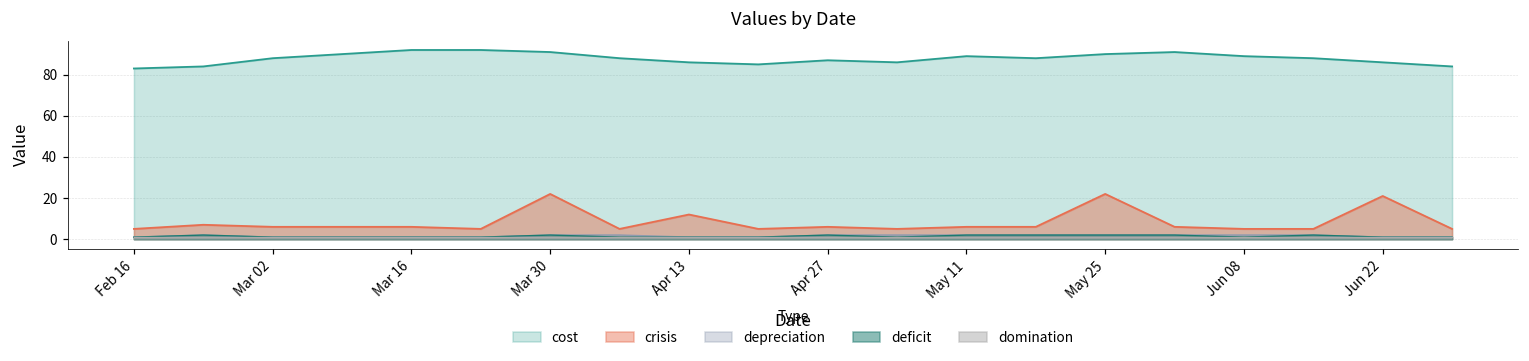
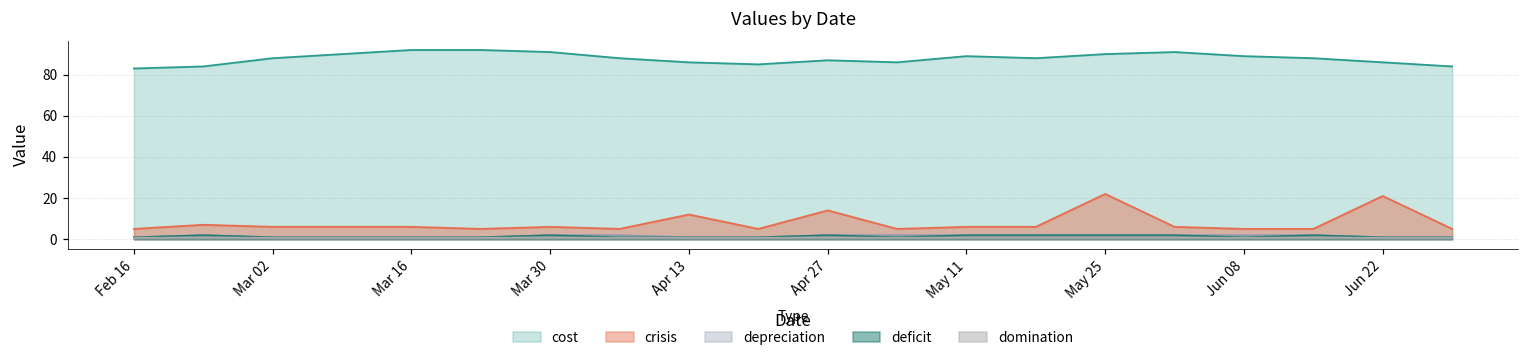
crisis, Mar 30: 22 -> 6
crisis, Apr 27: 6 -> 14
